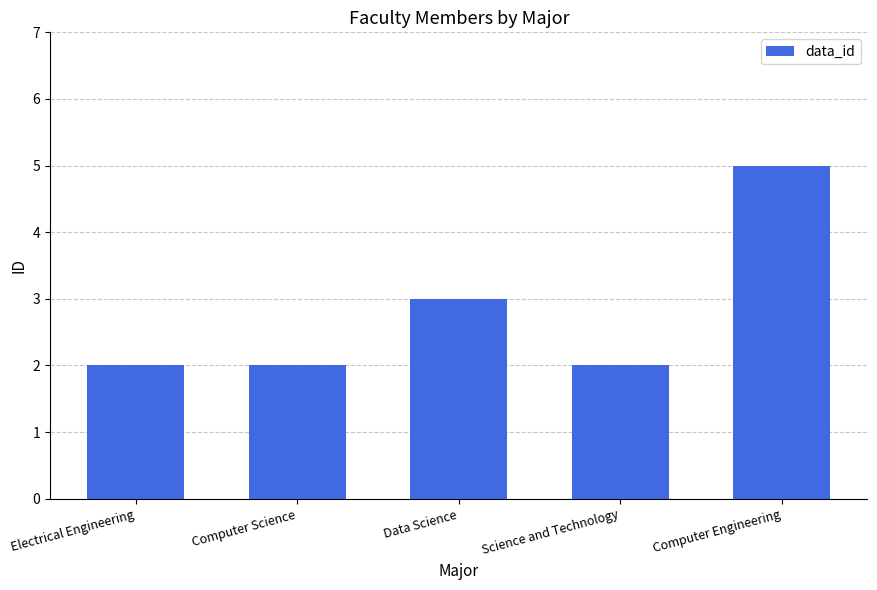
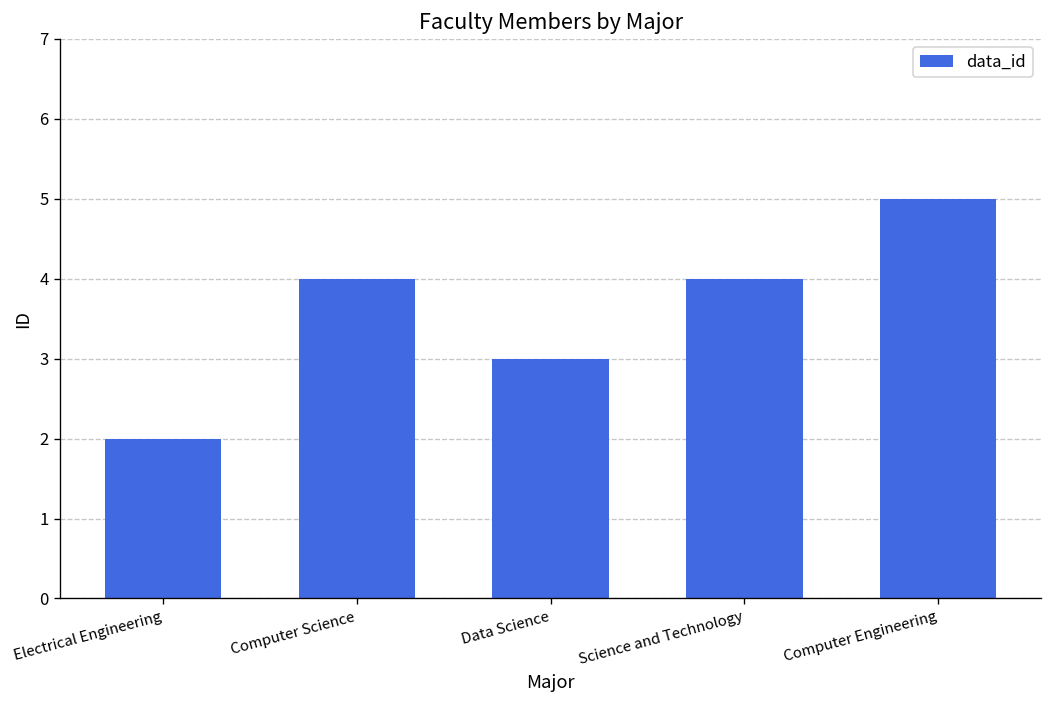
Computer Science: 2 -> 4
Science and Technology: 2 -> 4
